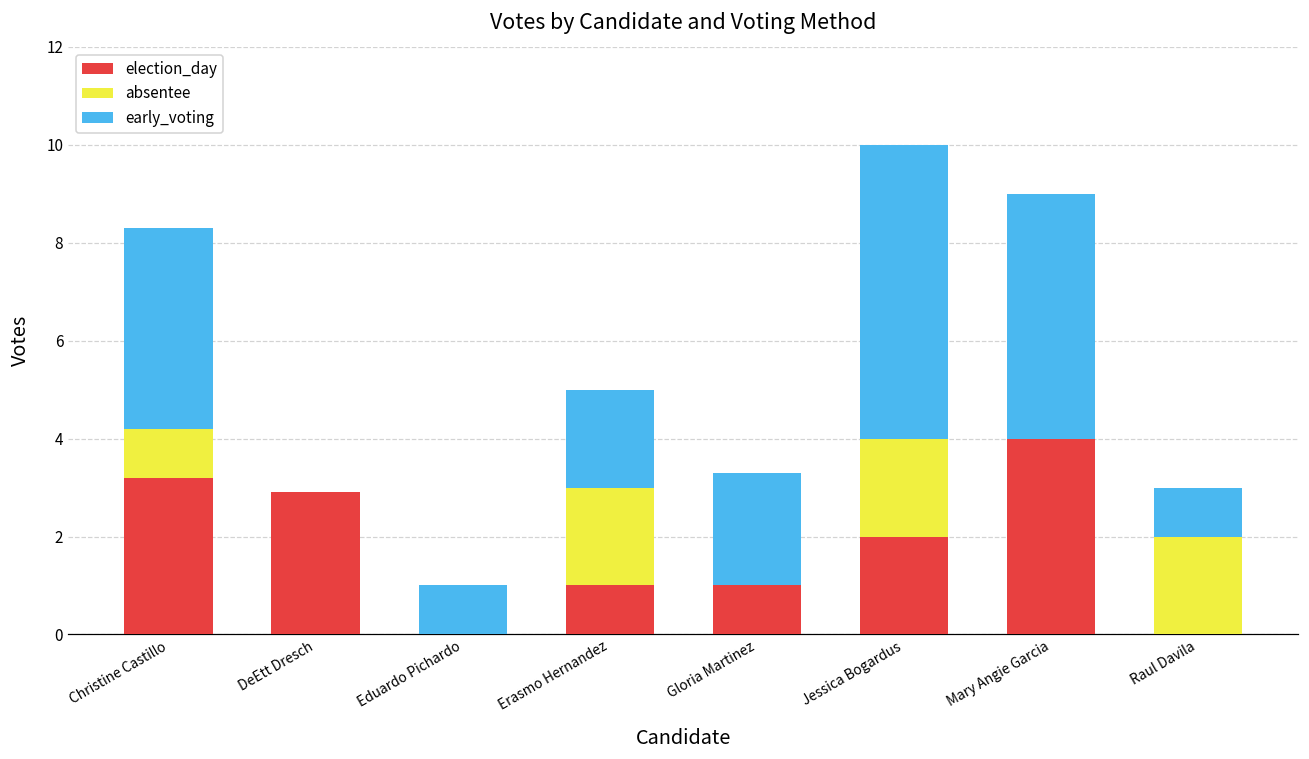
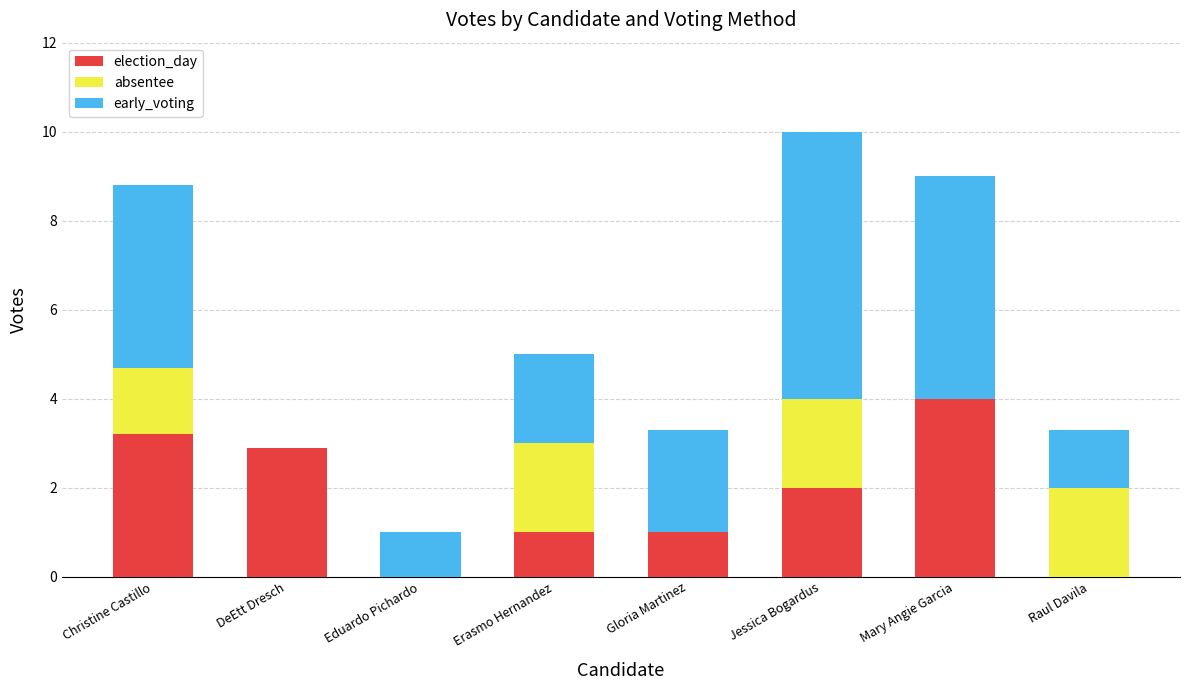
absentee, Christine Castillo: 1.0 -> 1.5
early_voting, Raul Davila: 1.0 -> 1.3
